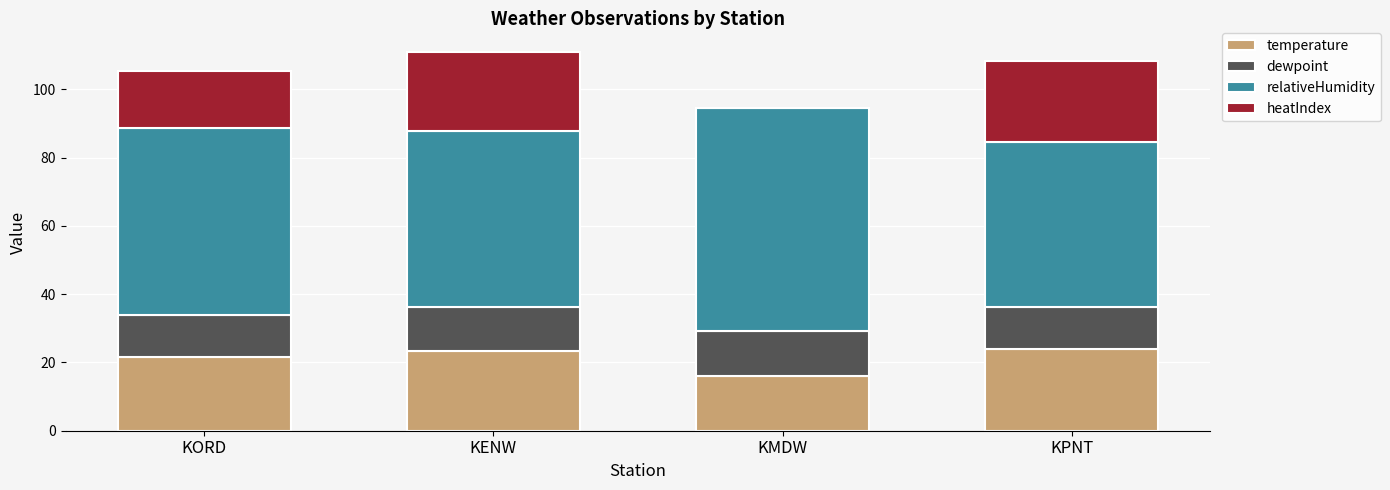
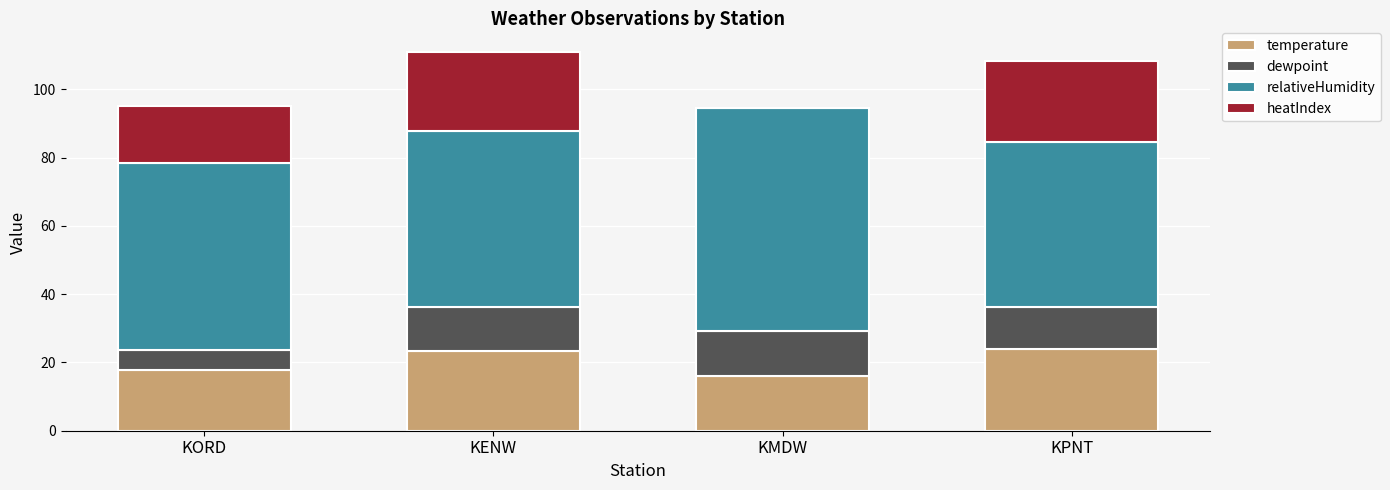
temperature, KORD: 22 -> 18
dewpoint, KORD: 12 -> 6
